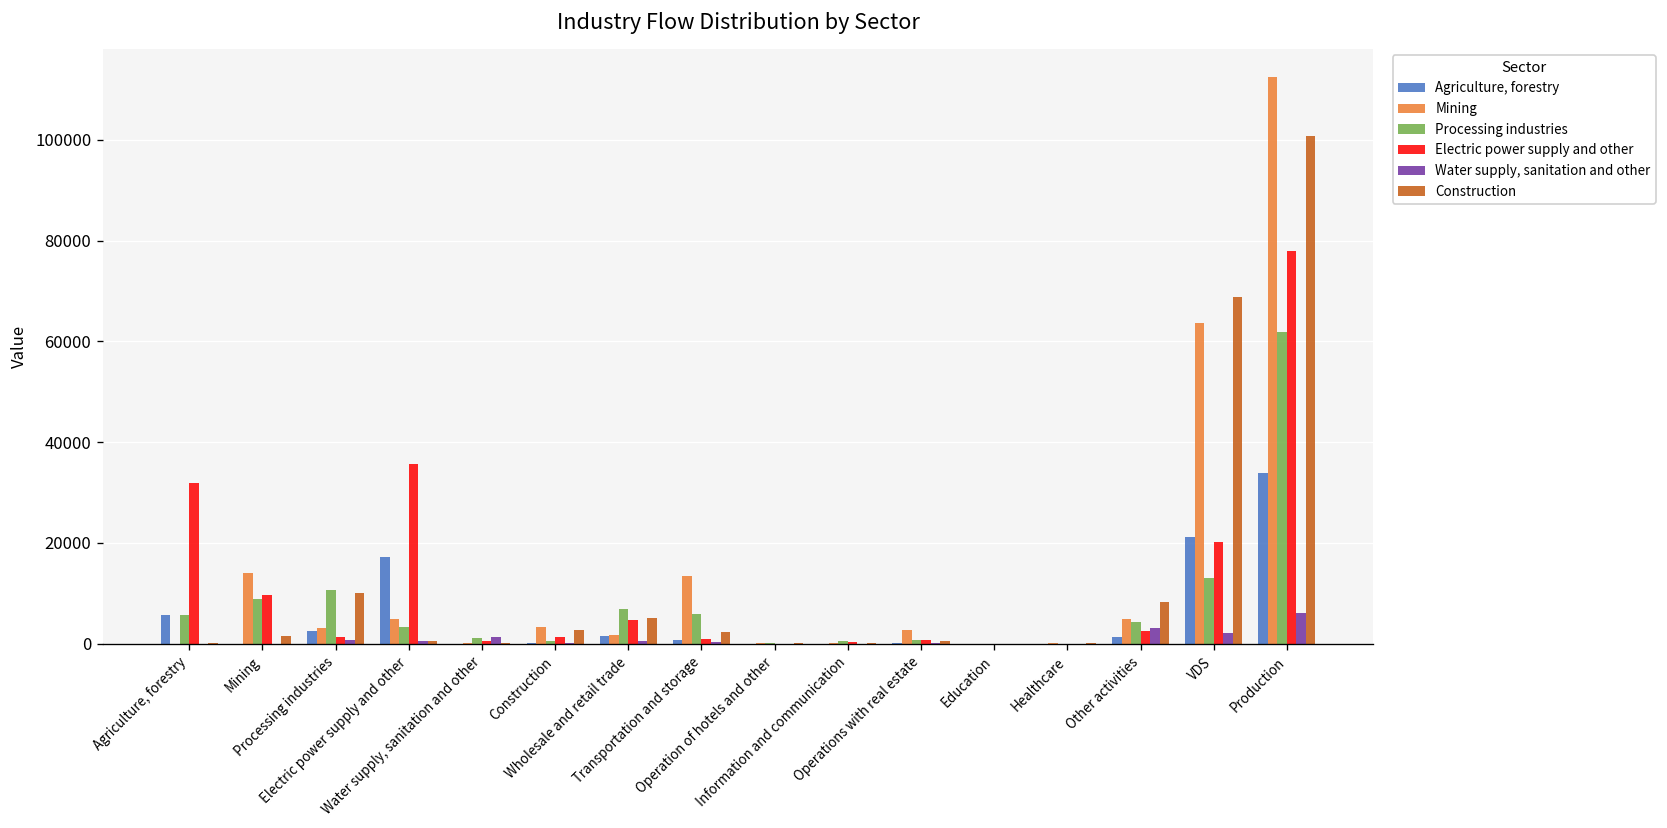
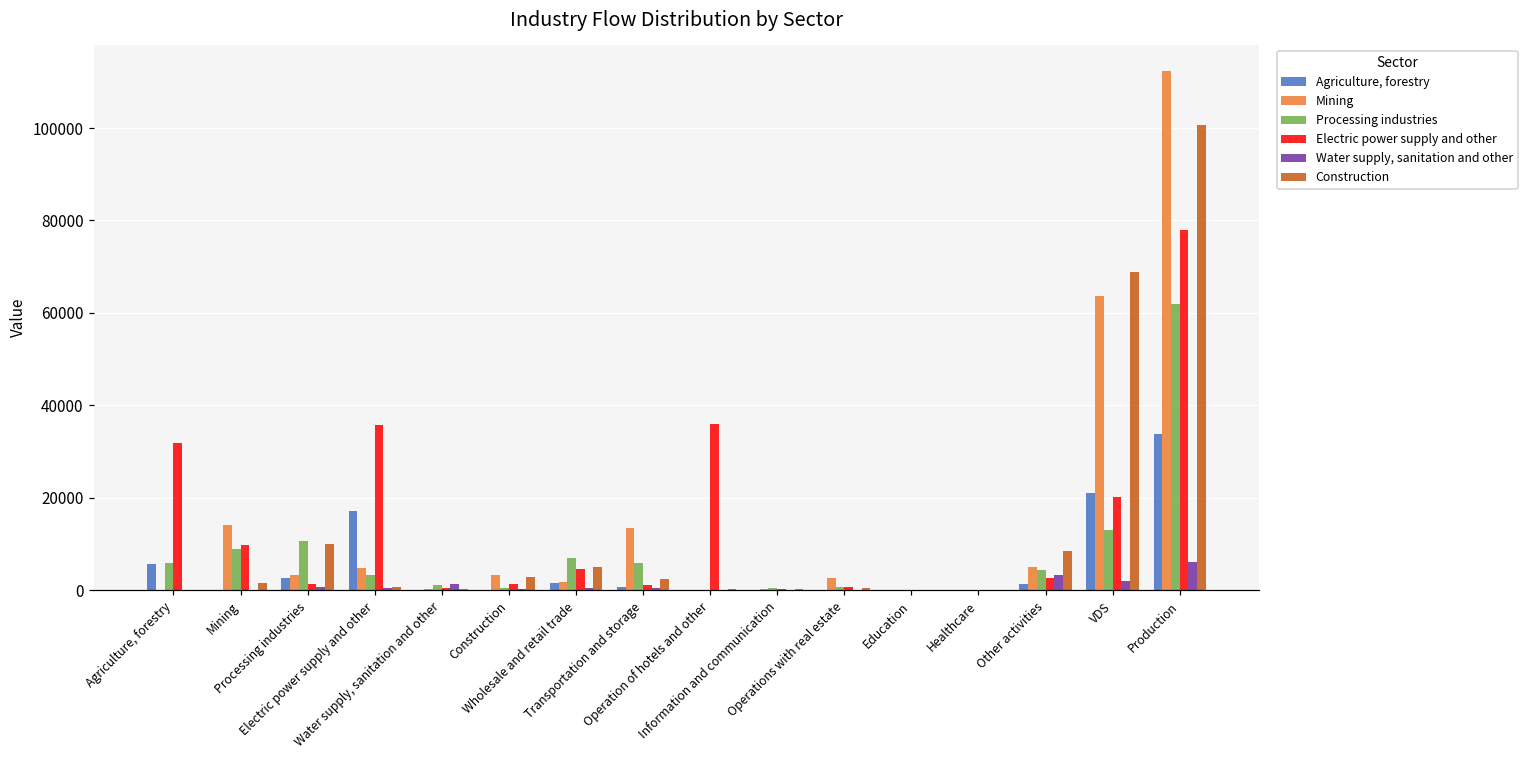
Electric power supply and other, Operation of hotels and other: 0 -> 36000
